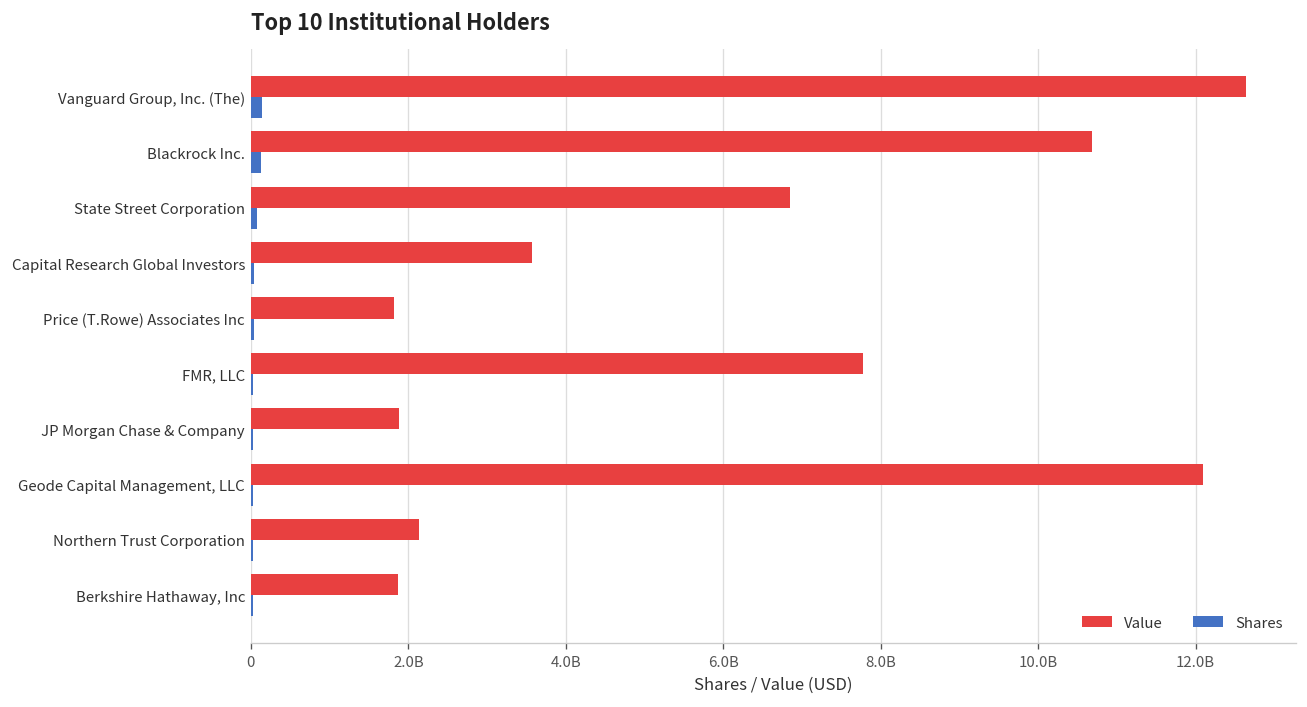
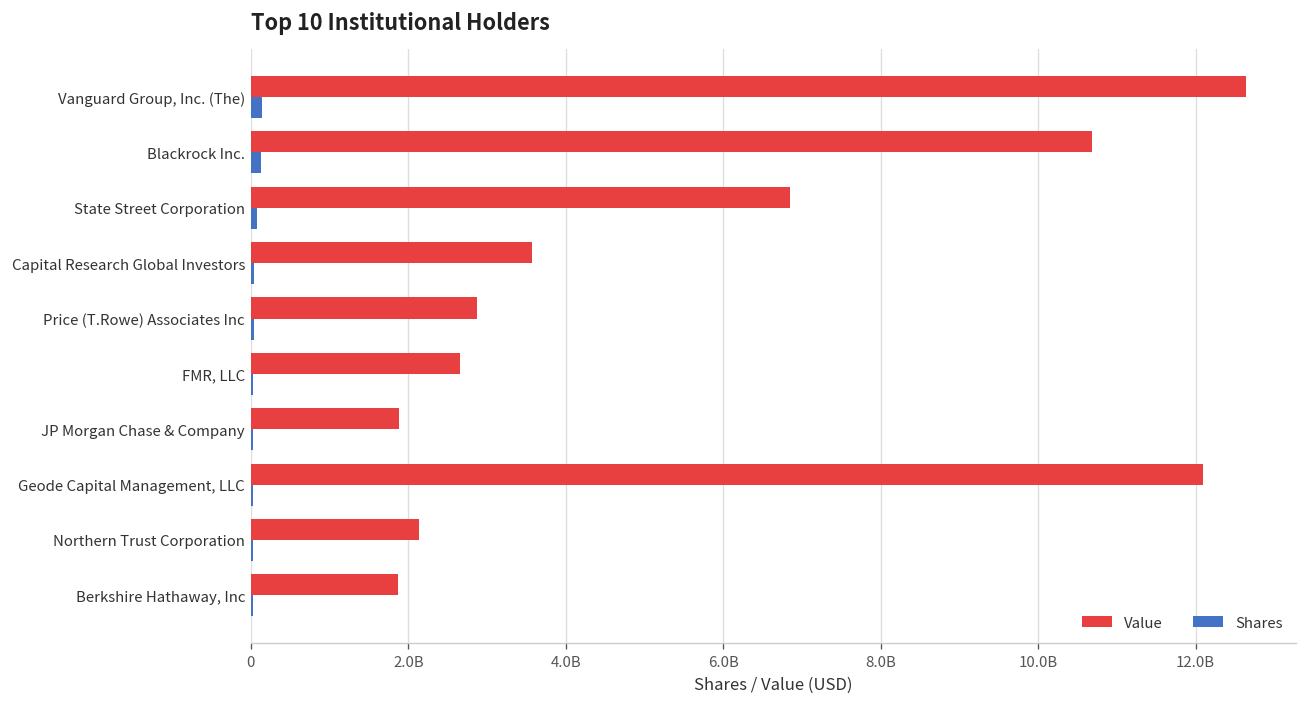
Value, Price (T.Rowe) Associates Inc: 1800000000 -> 2900000000
Value, FMR, LLC: 7800000000 -> 2700000000
